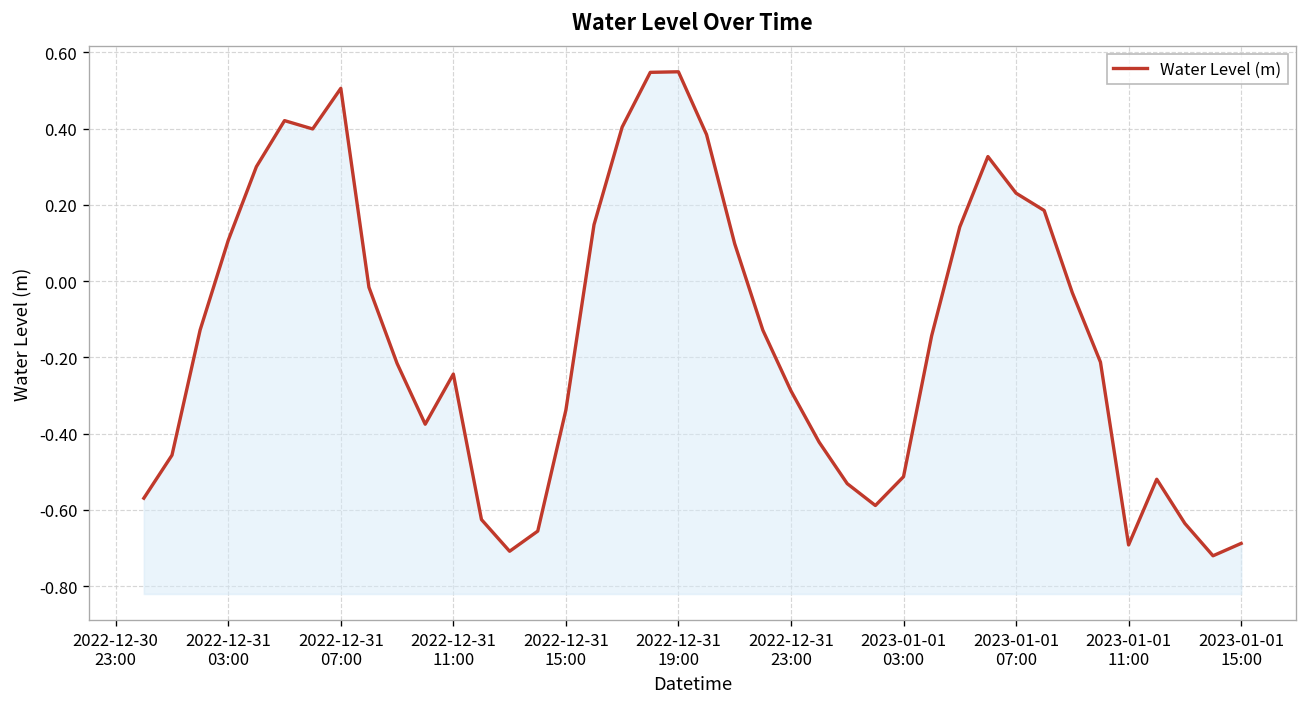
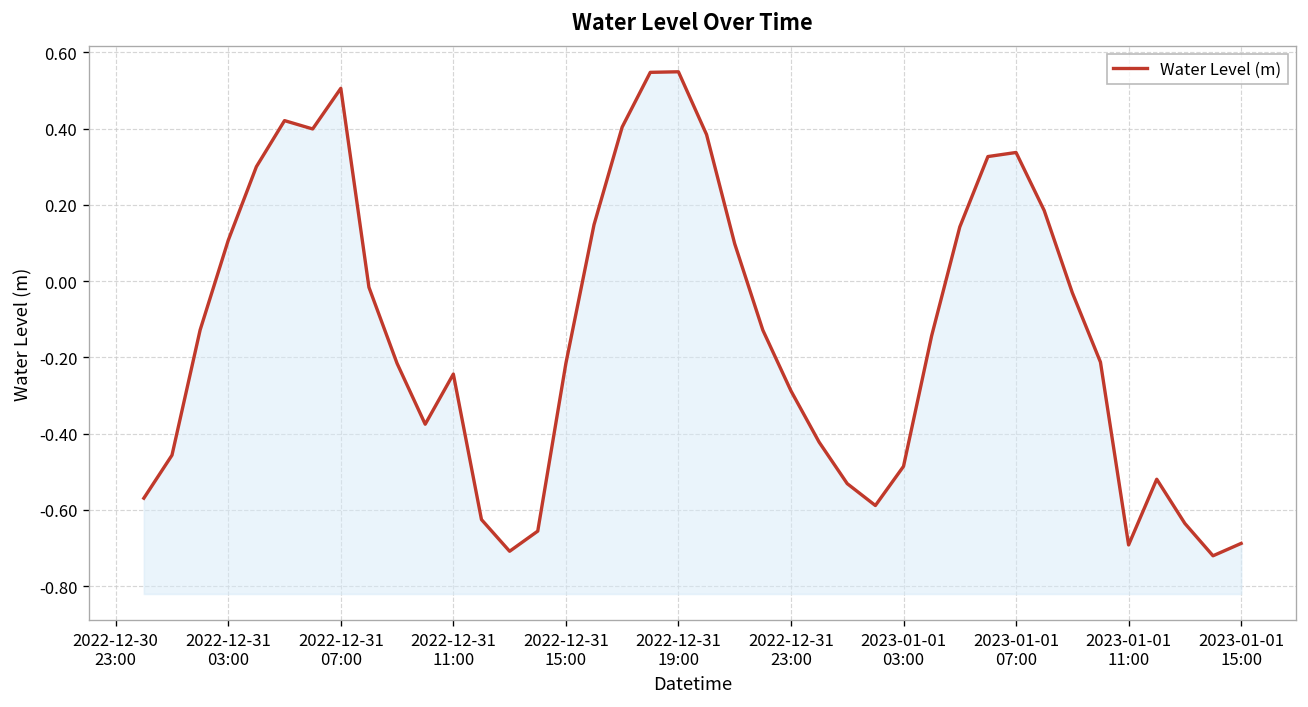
2022-12-31 15:00: -0.34 -> -0.22
2023-01-01 03:00: -0.51 -> -0.49
2023-01-01 07:00: 0.23 -> 0.34
